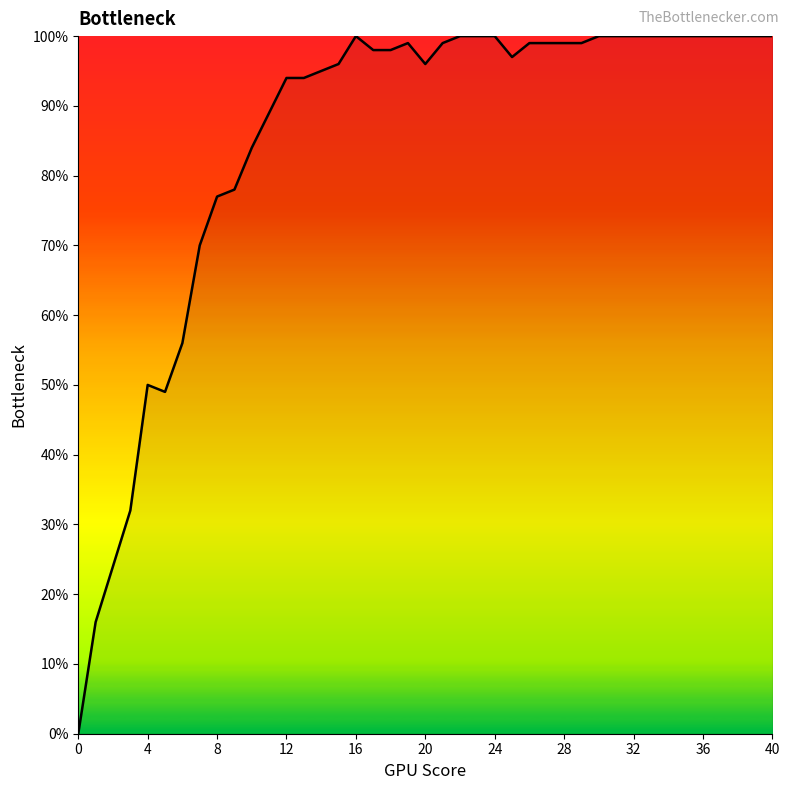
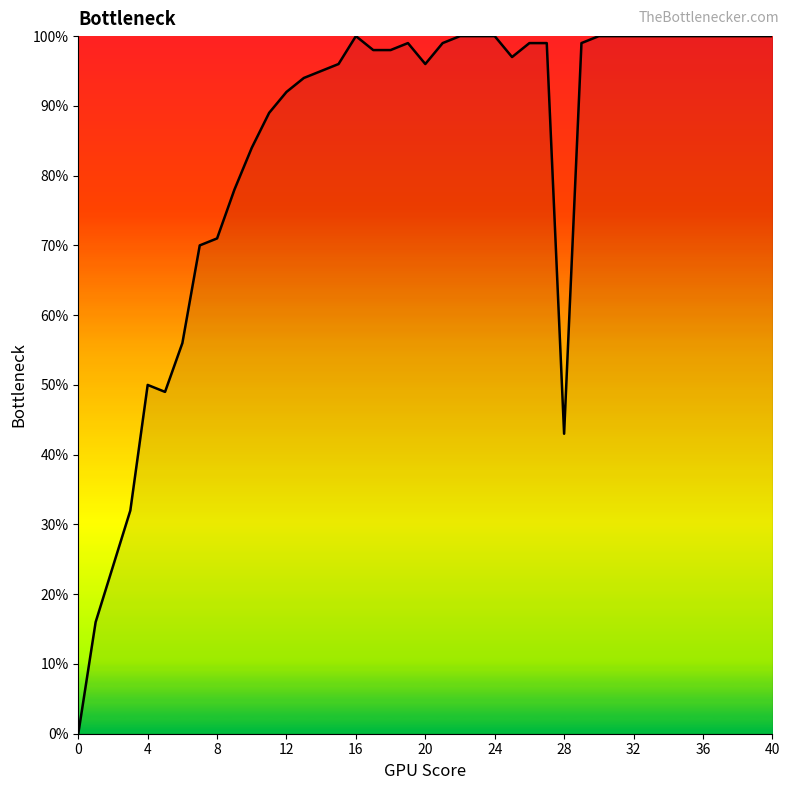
8: 77% -> 71%
12: 94% -> 92%
28: 99% -> 43%
